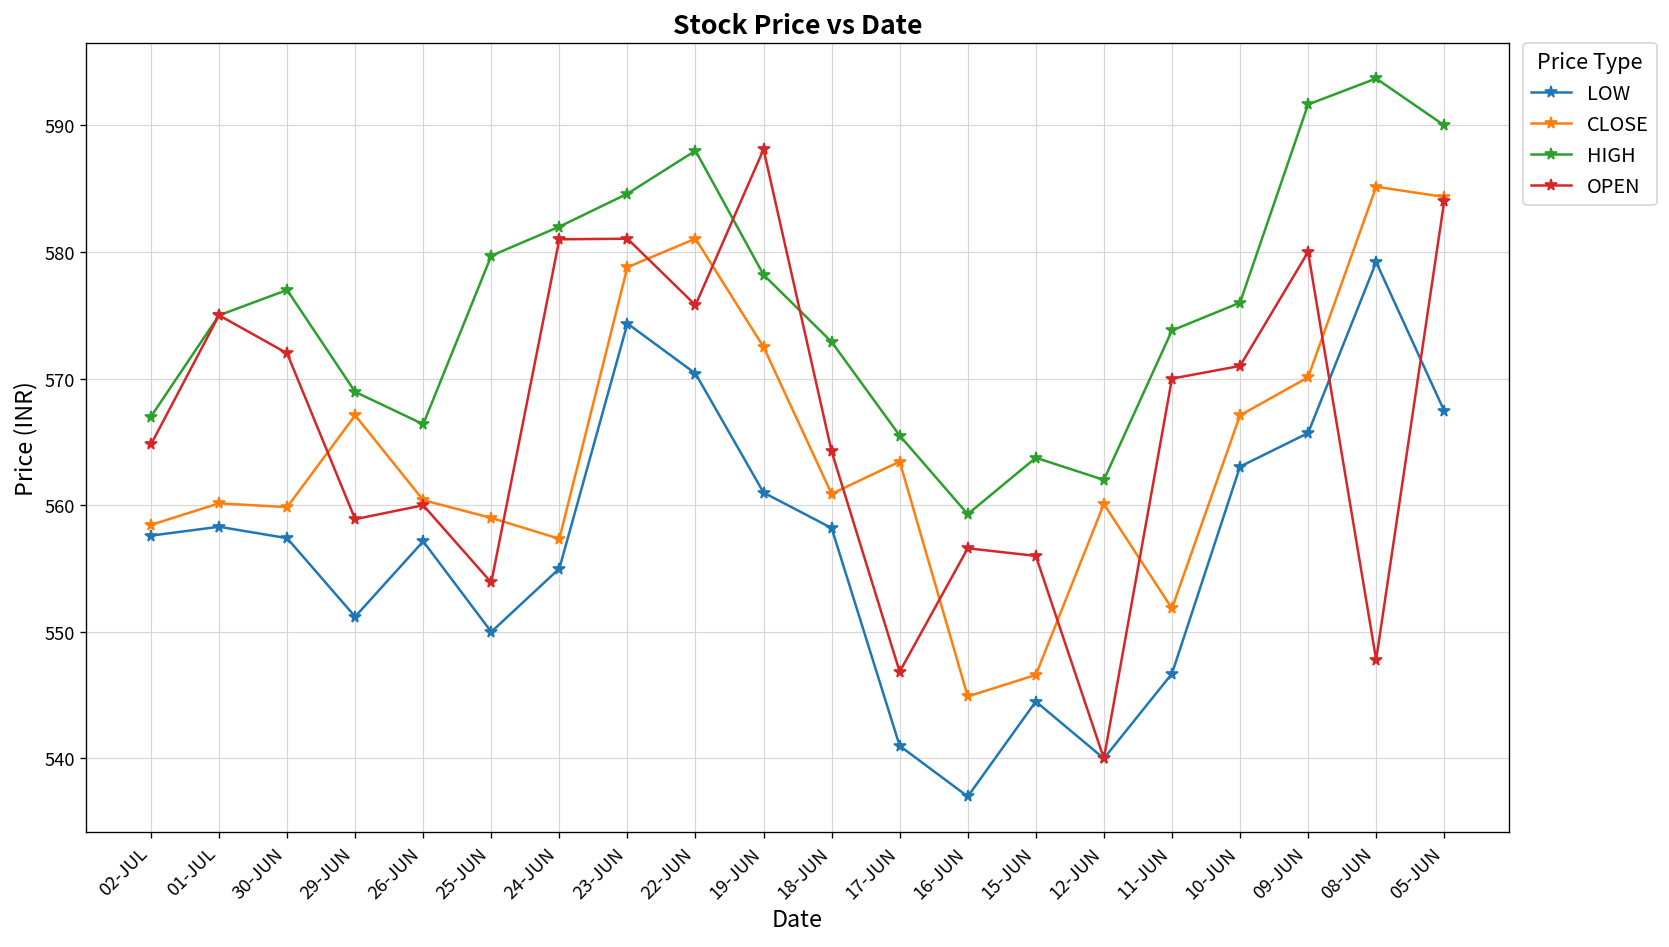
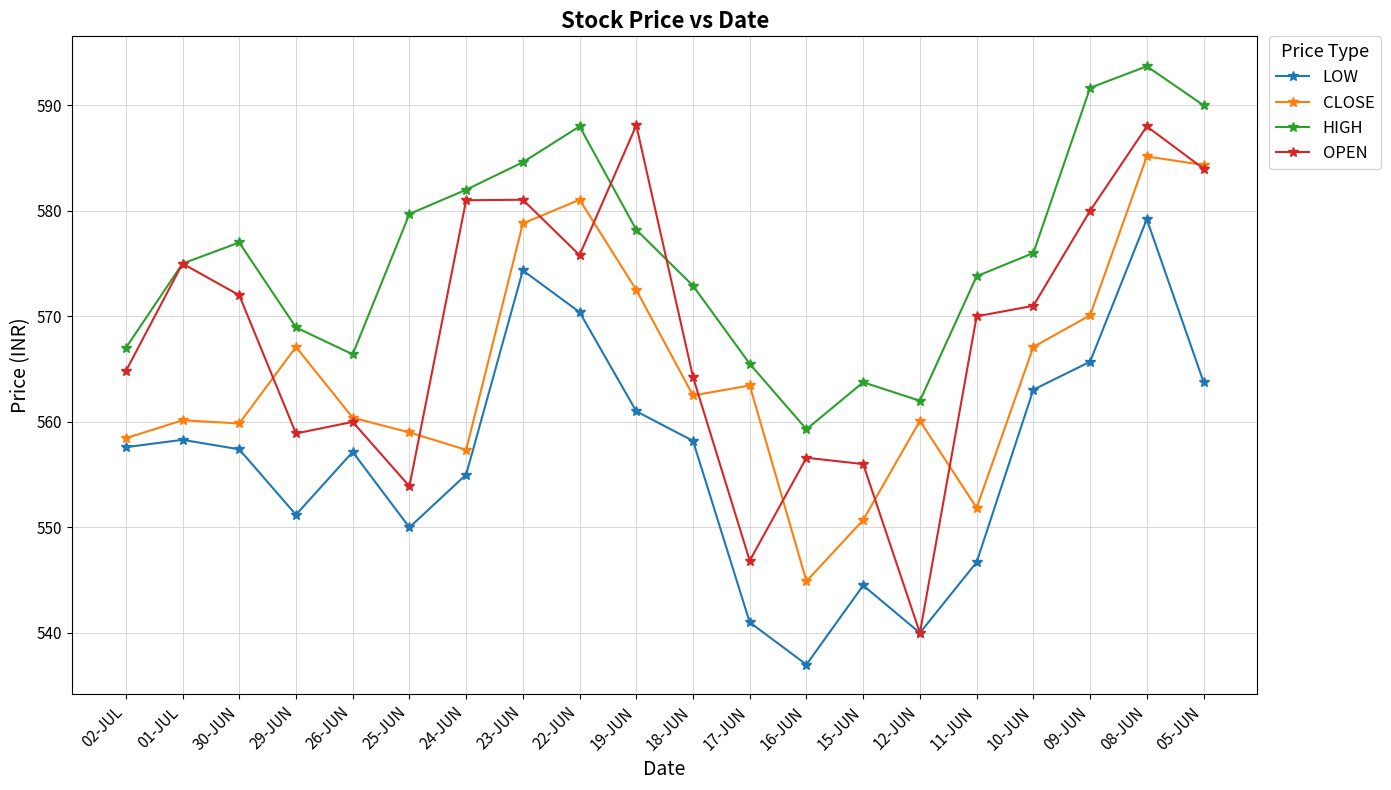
CLOSE, 18-JUN: 560.9 -> 562.5
CLOSE, 15-JUN: 546.6 -> 550.7
OPEN, 08-JUN: 547.8 -> 588.0
LOW, 05-JUN: 567.5 -> 563.8
